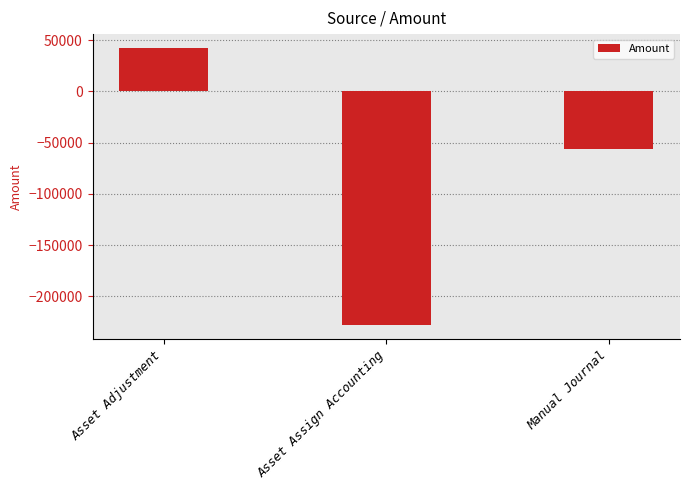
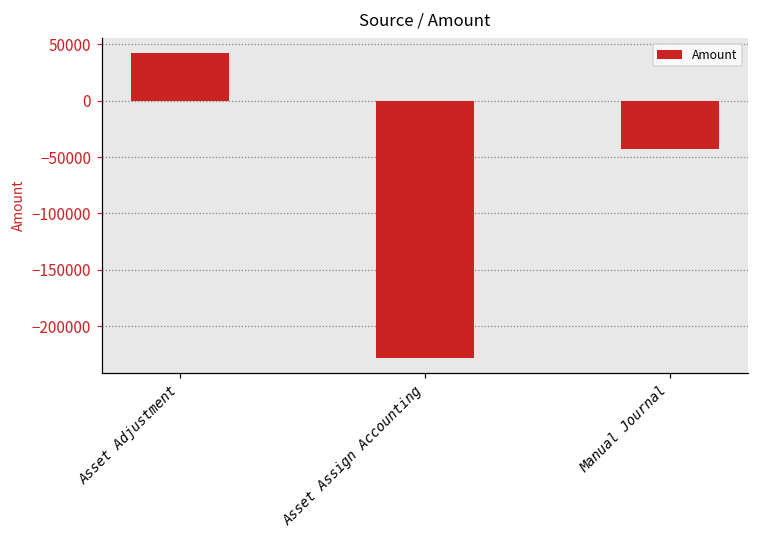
Manual Journal: -56000 -> -42000
